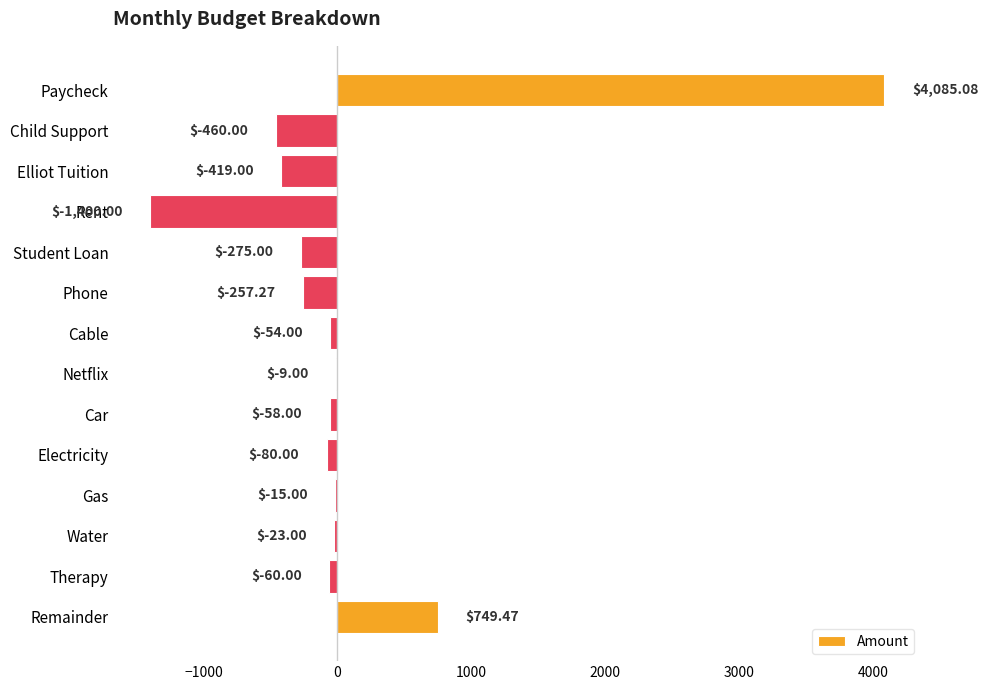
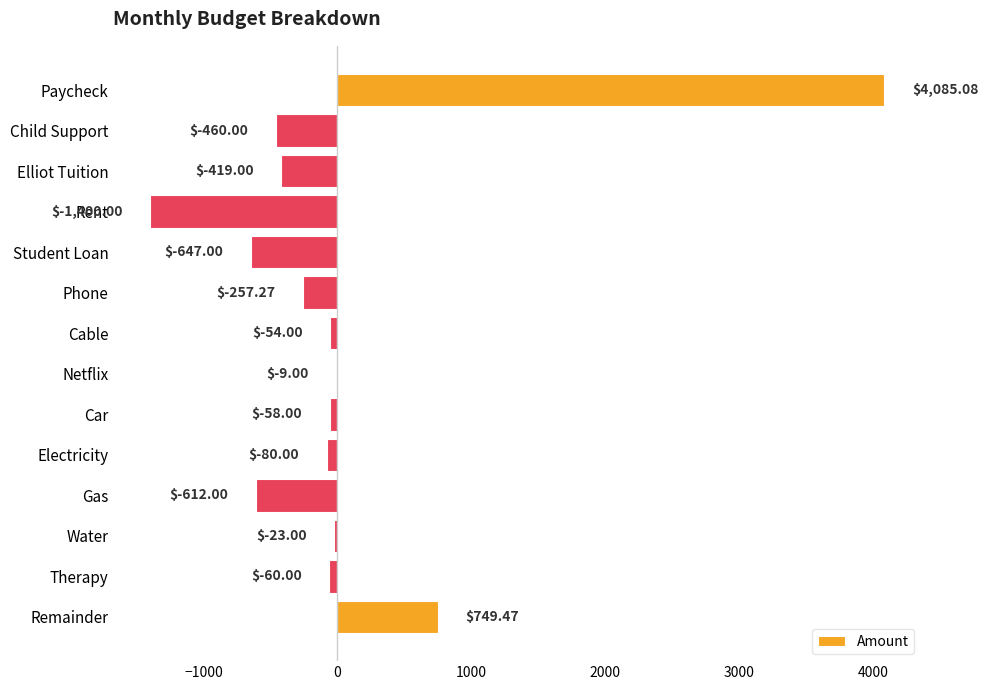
Student Loan: $-275.00 -> $-647.00
Gas: $-15.00 -> $-612.00
